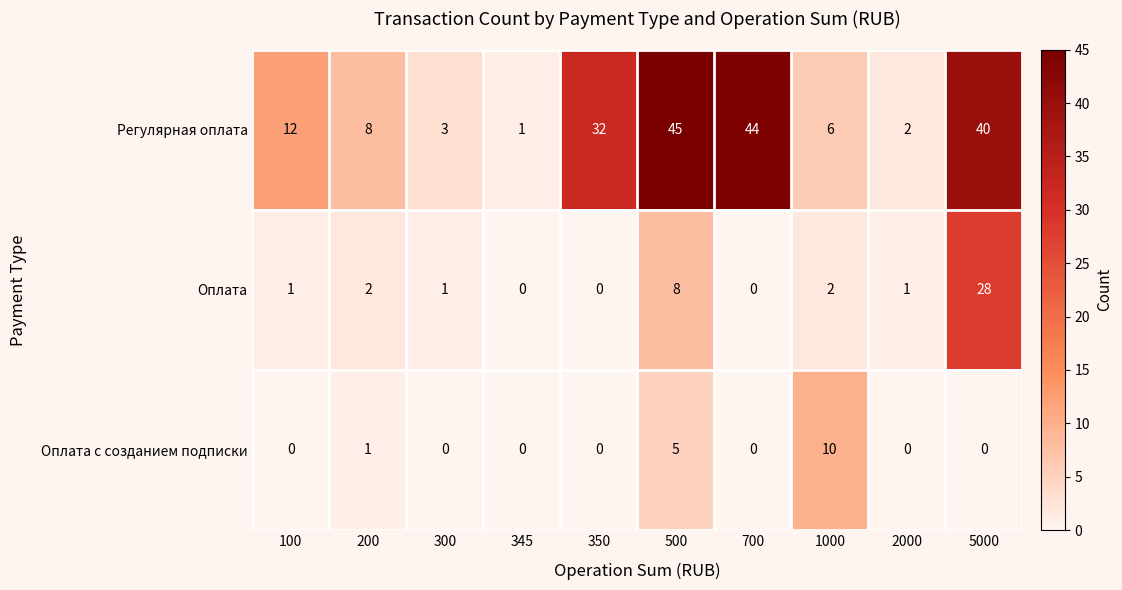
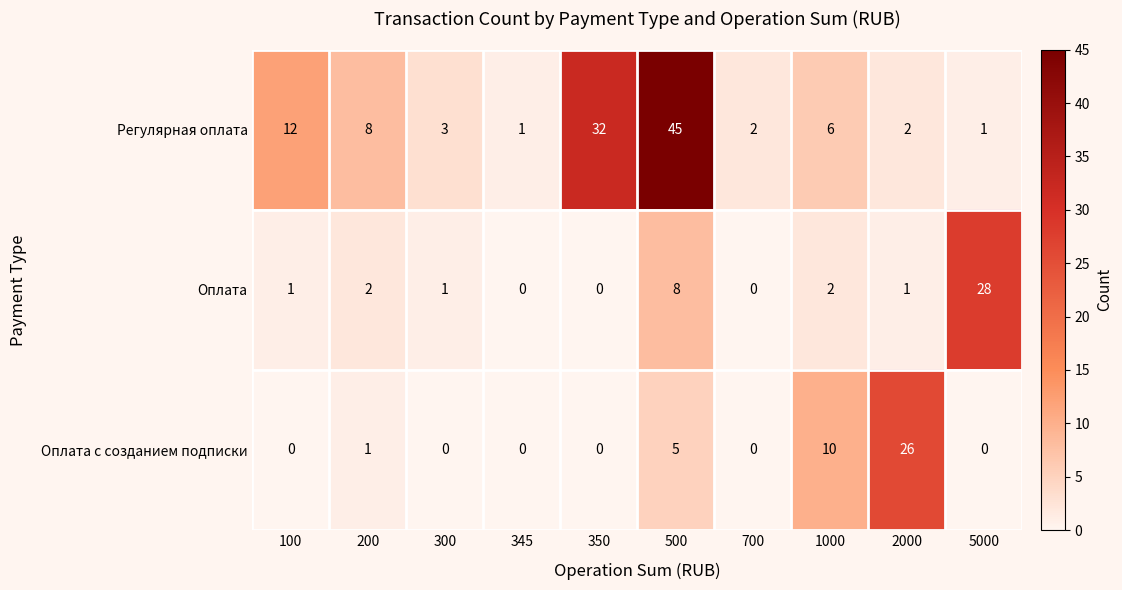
Регулярная оплата, 700: 44 -> 2
Регулярная оплата, 5000: 40 -> 1
Оплата с созданием подписки, 2000: 0 -> 26
